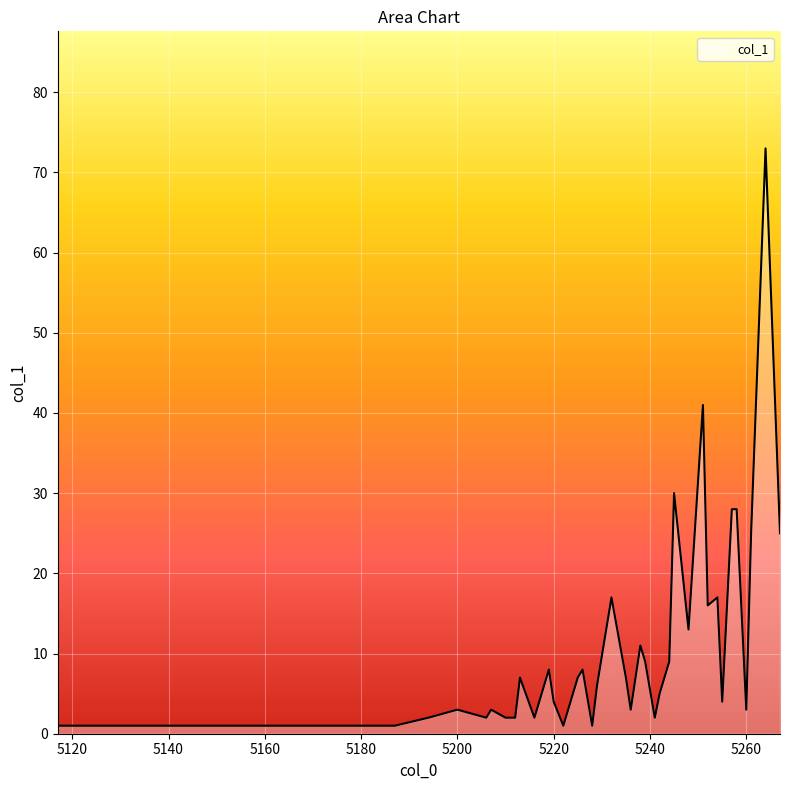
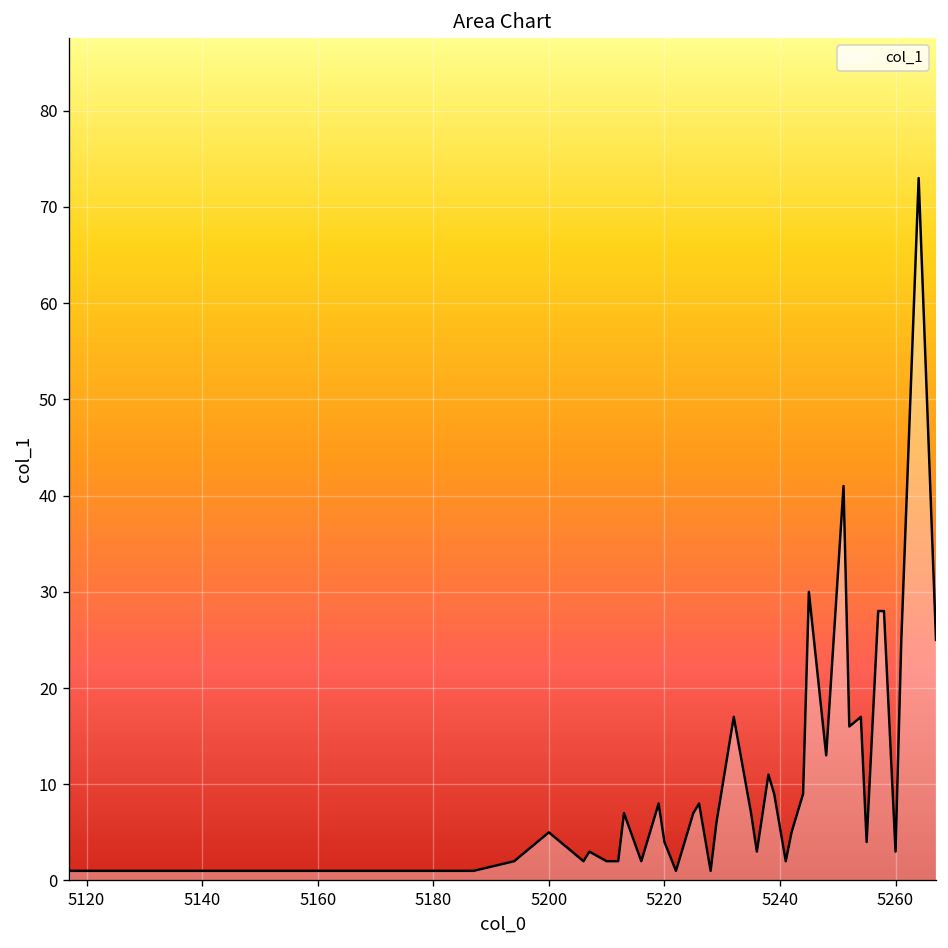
5200: 3 -> 5
